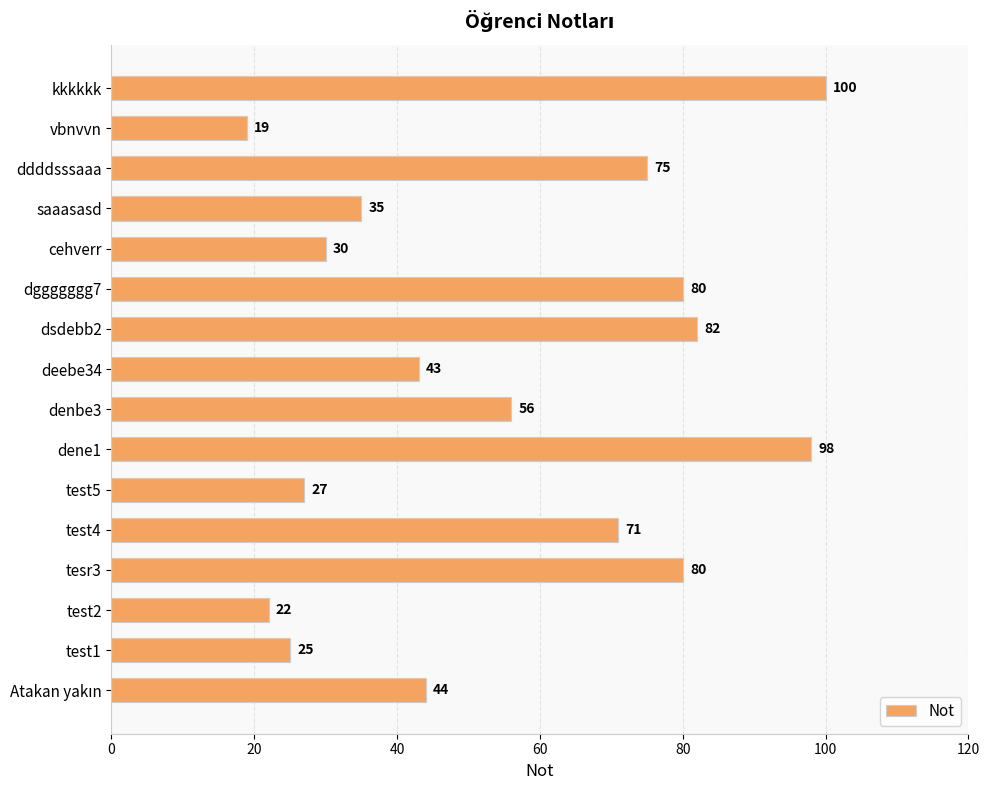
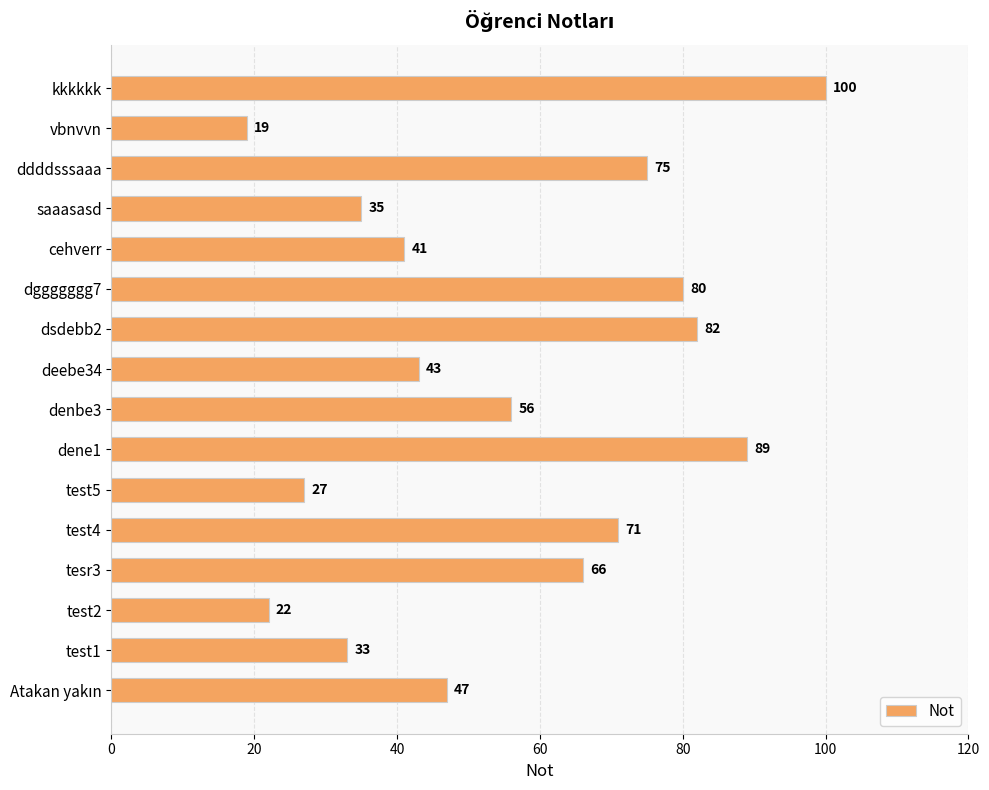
cehverr: 30 -> 41
dene1: 98 -> 89
tesr3: 80 -> 66
test1: 25 -> 33
Atakan yakın: 44 -> 47
